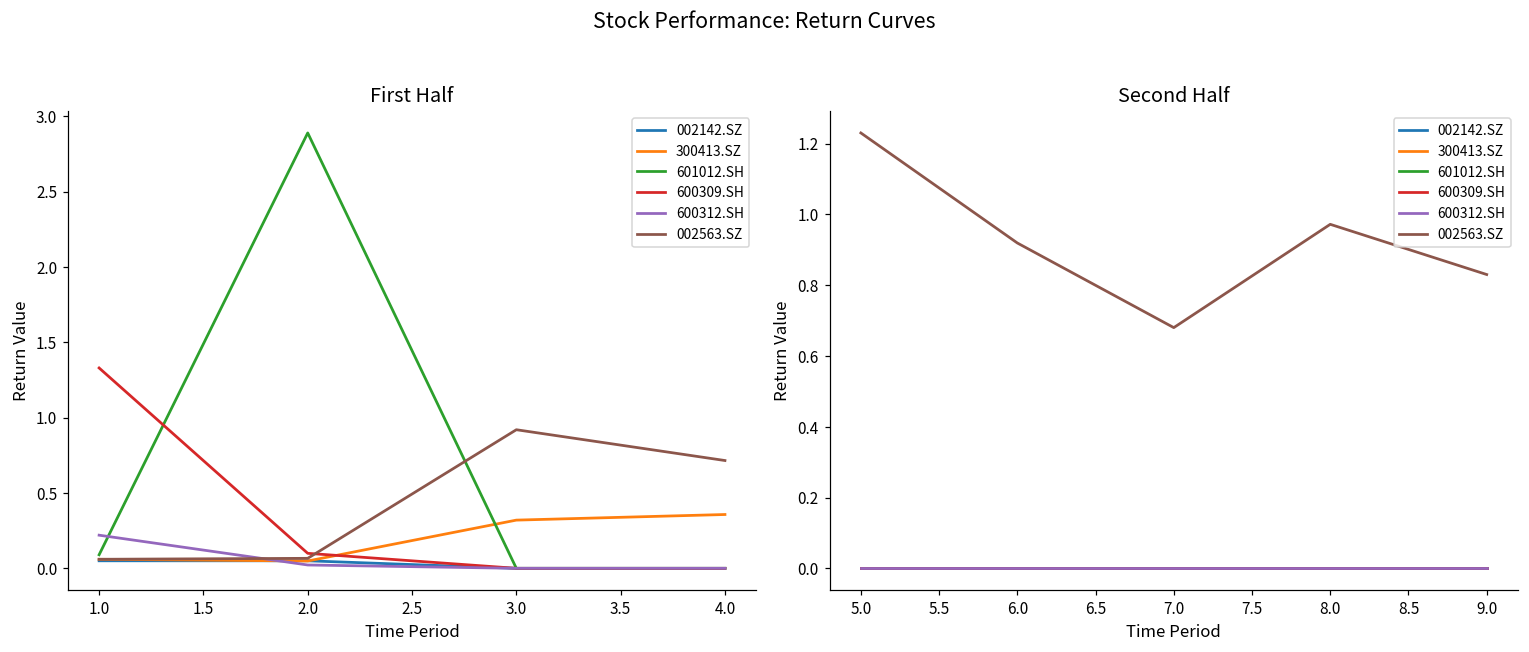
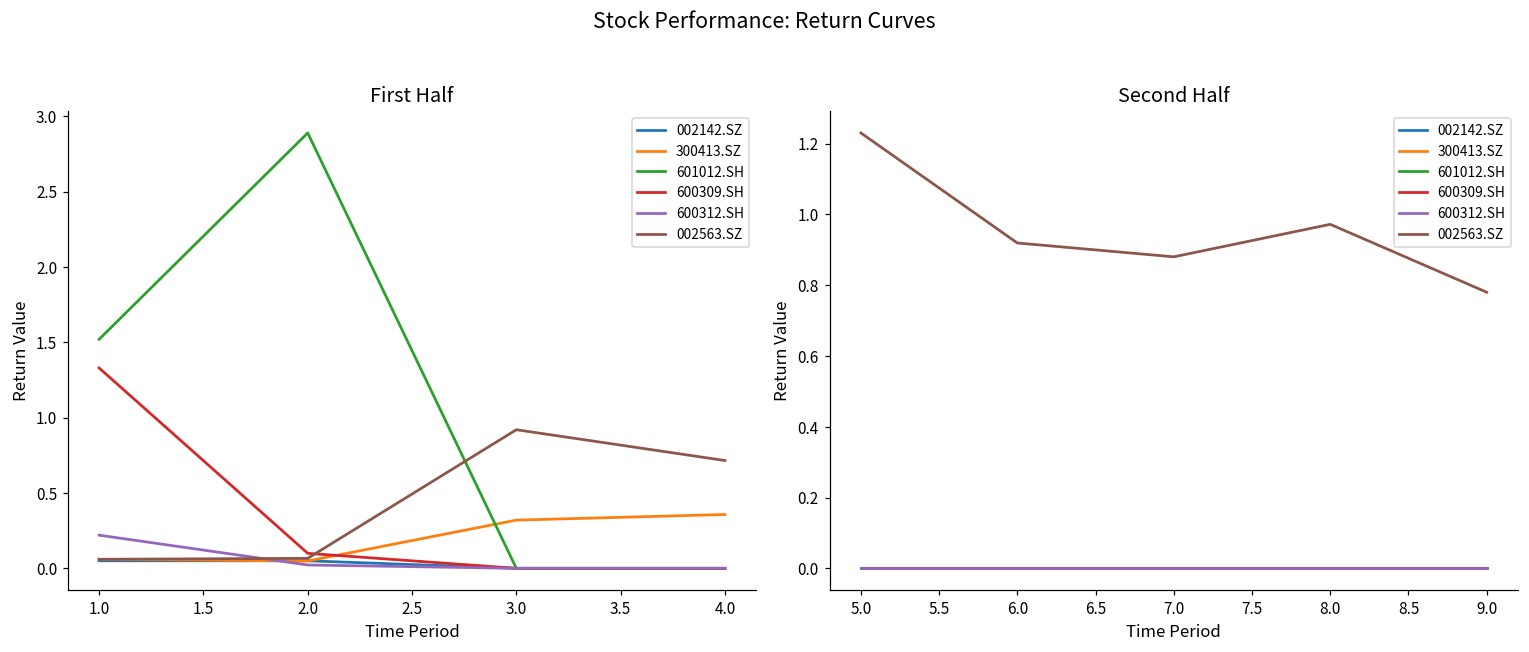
First Half, 601012.SH, 1.0: 0.09 -> 1.52
Second Half, 002563.SZ, 7.0: 0.68 -> 0.88
Second Half, 002563.SZ, 9.0: 0.83 -> 0.78
